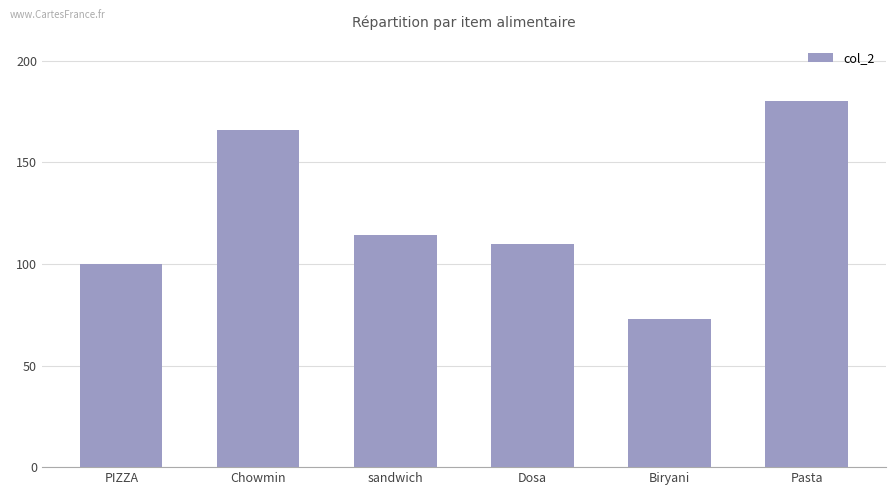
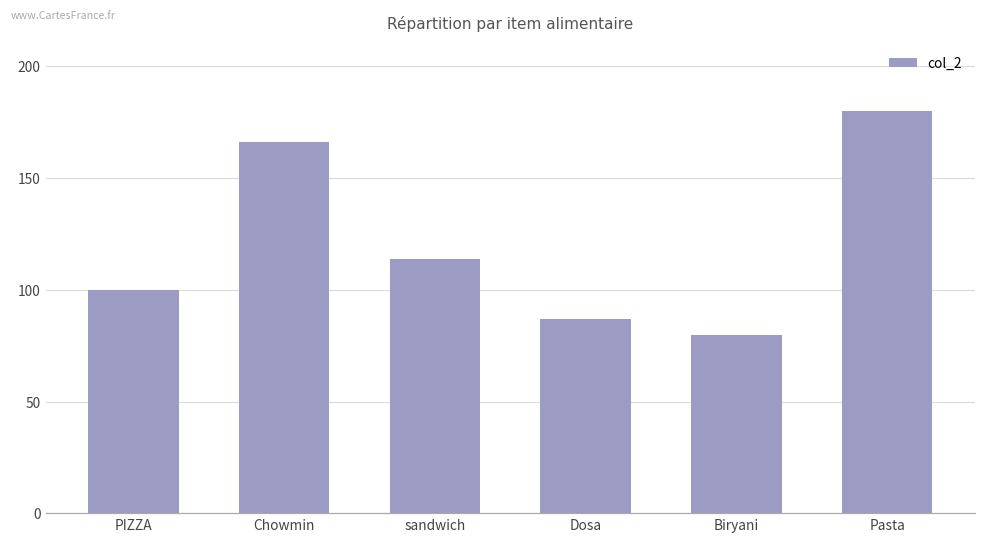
Dosa: 110 -> 87
Biryani: 73 -> 80
